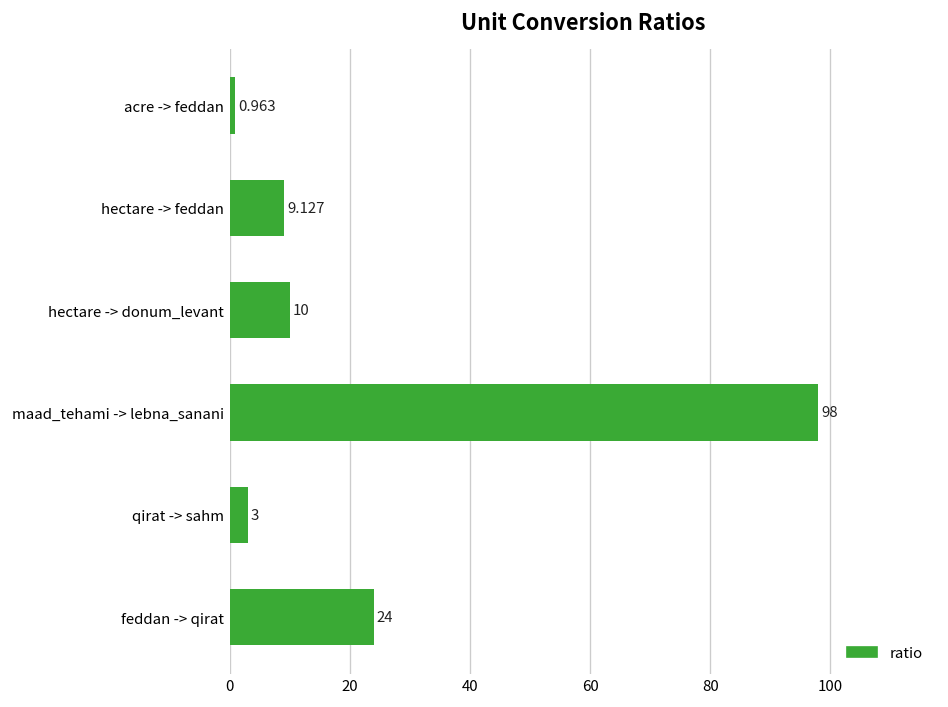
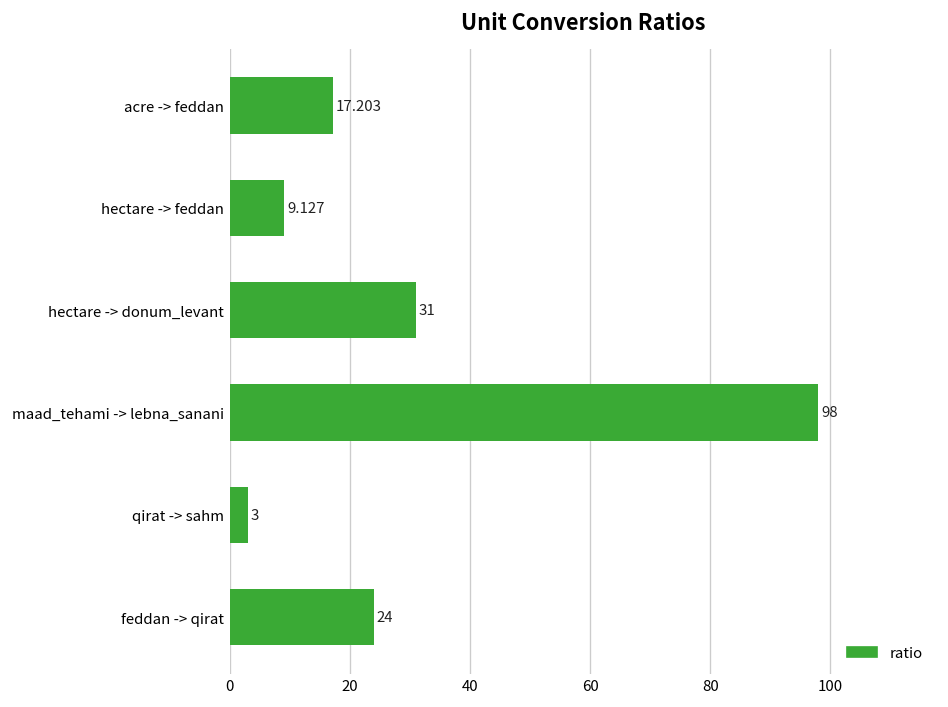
acre -> feddan: 0.963 -> 17.203
hectare -> donum_levant: 10 -> 31
